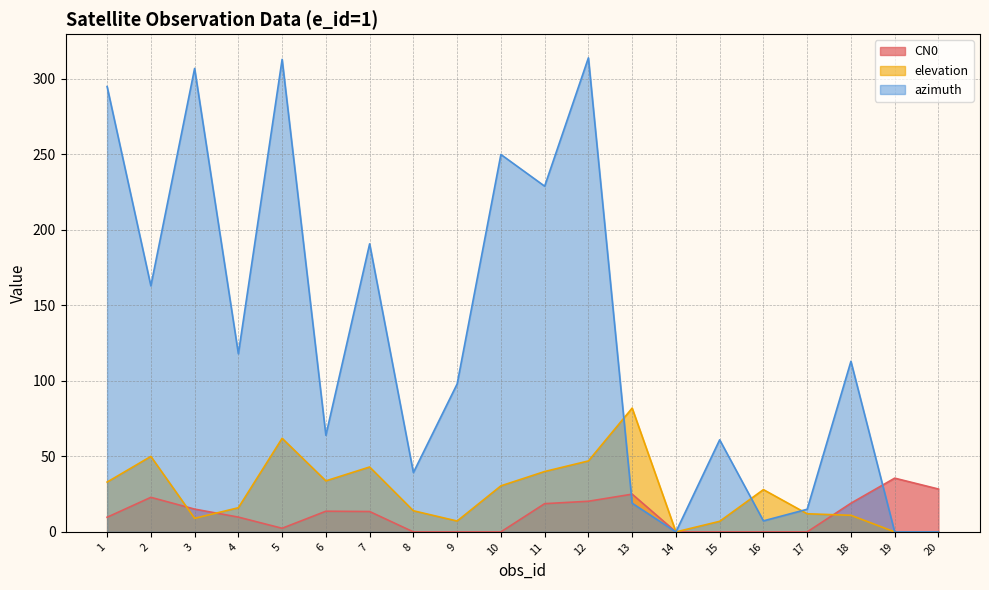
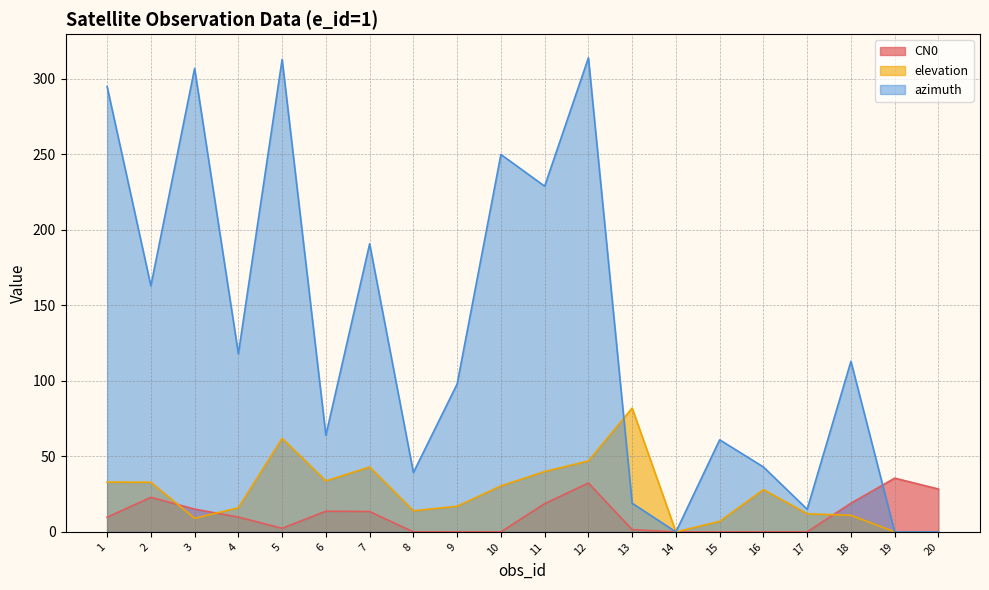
elevation, 2: 50 -> 33
elevation, 9: 7 -> 17
CN0, 12: 20 -> 32
CN0, 13: 25 -> 2
azimuth, 16: 7 -> 43
